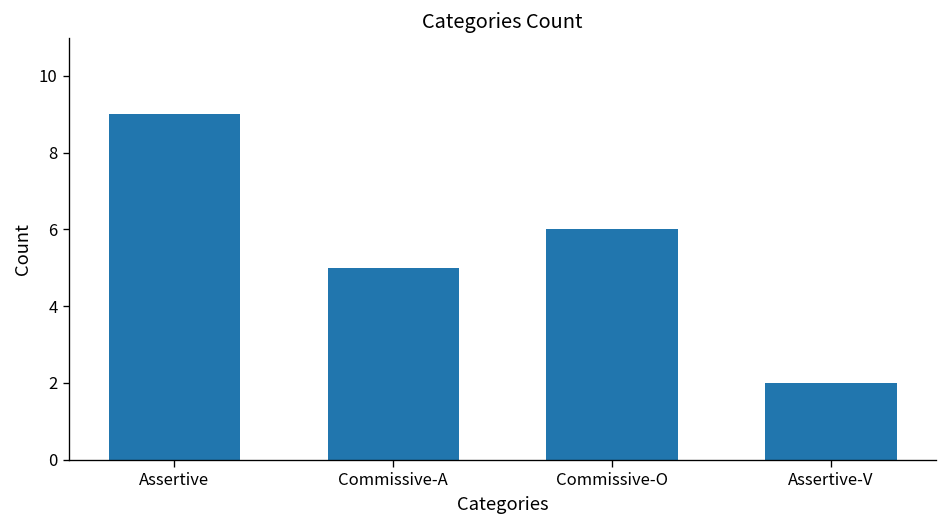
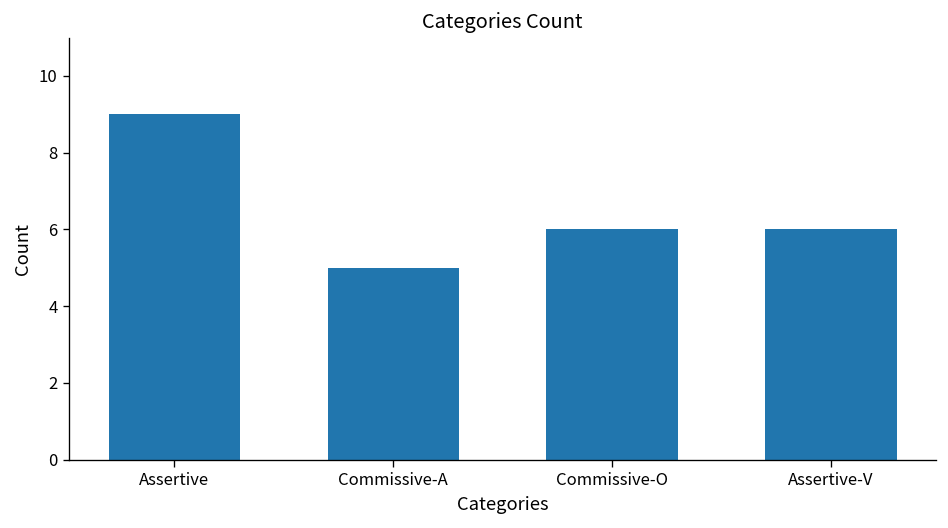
Assertive-V: 2 -> 6
